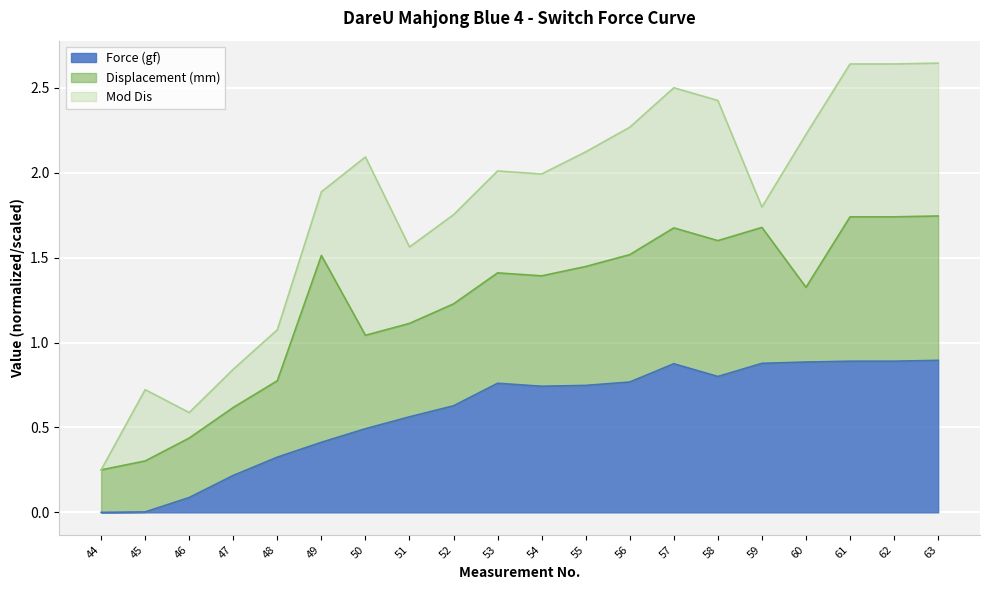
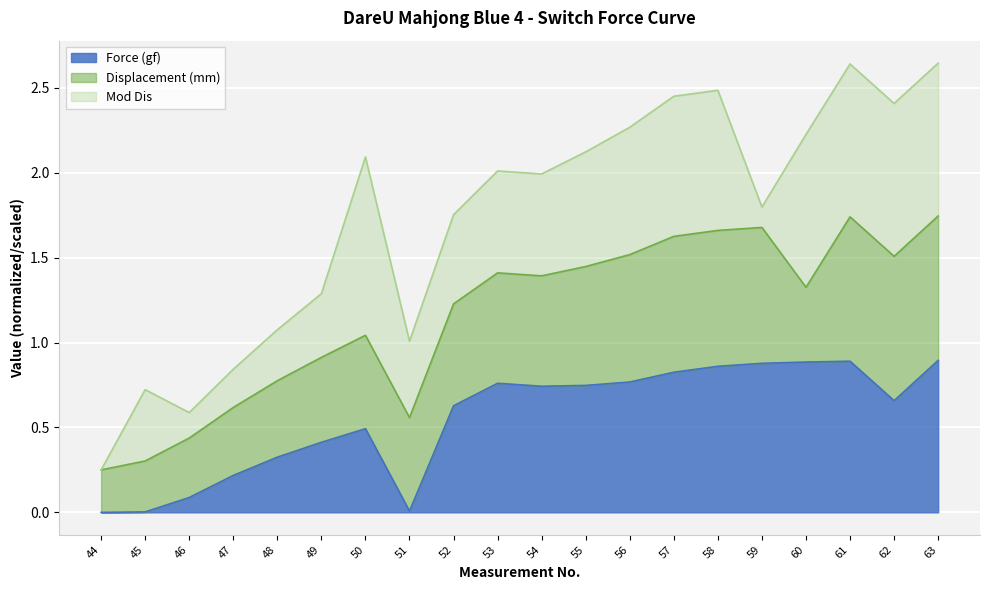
Displacement (mm), 49: 1.10 -> 0.50
Force (gf), 51: 0.56 -> 0.01
Force (gf), 57: 0.88 -> 0.83
Force (gf), 58: 0.80 -> 0.86
Force (gf), 62: 0.89 -> 0.66
